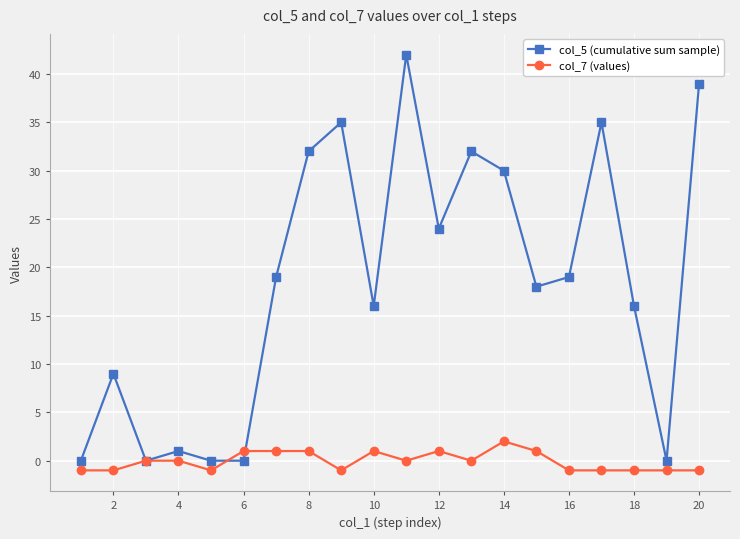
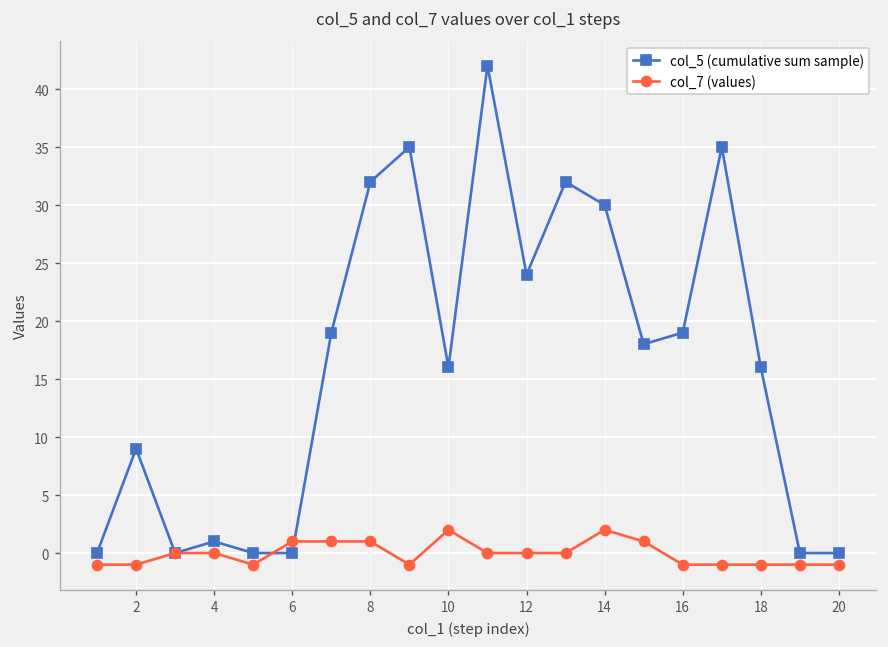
col_7 (values), 10: 1 -> 2
col_7 (values), 12: 1 -> 0
col_5 (cumulative sum sample), 20: 39 -> 0
